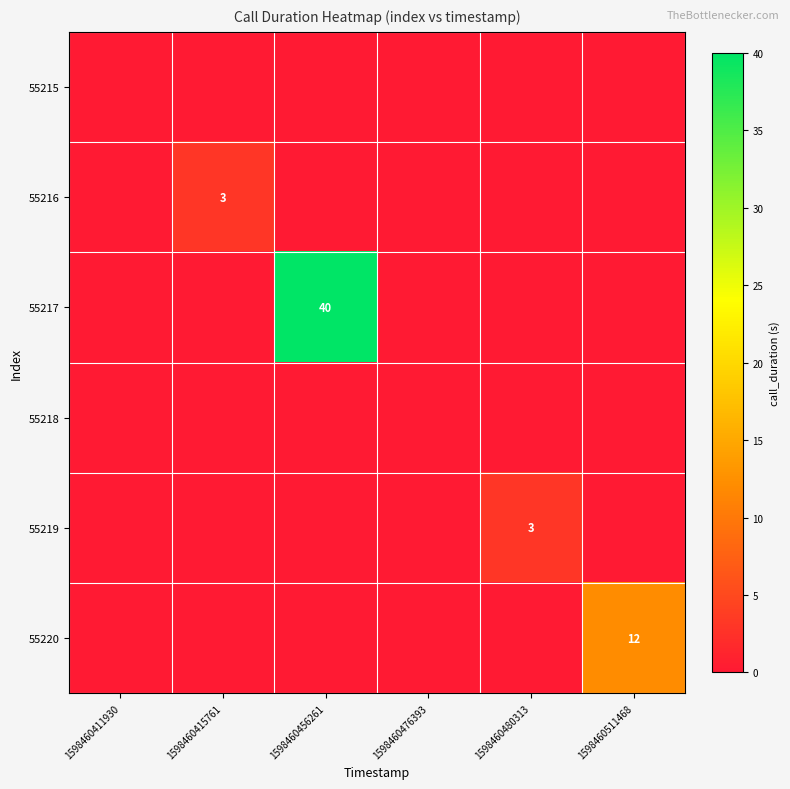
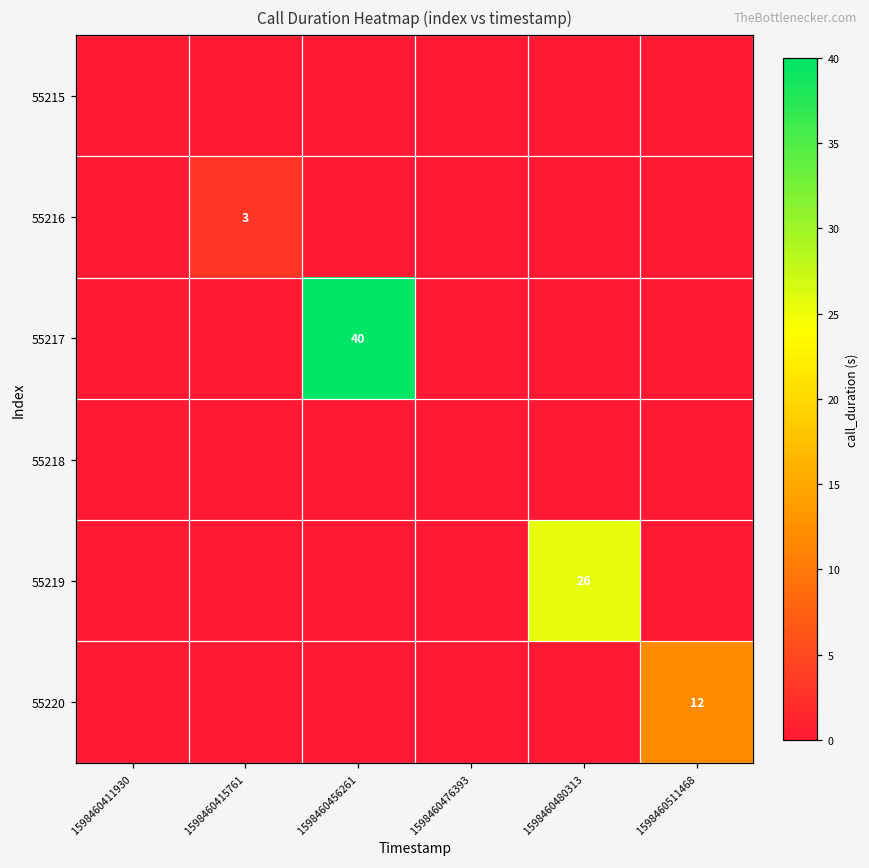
55219, 1598460480313: 3 -> 26
